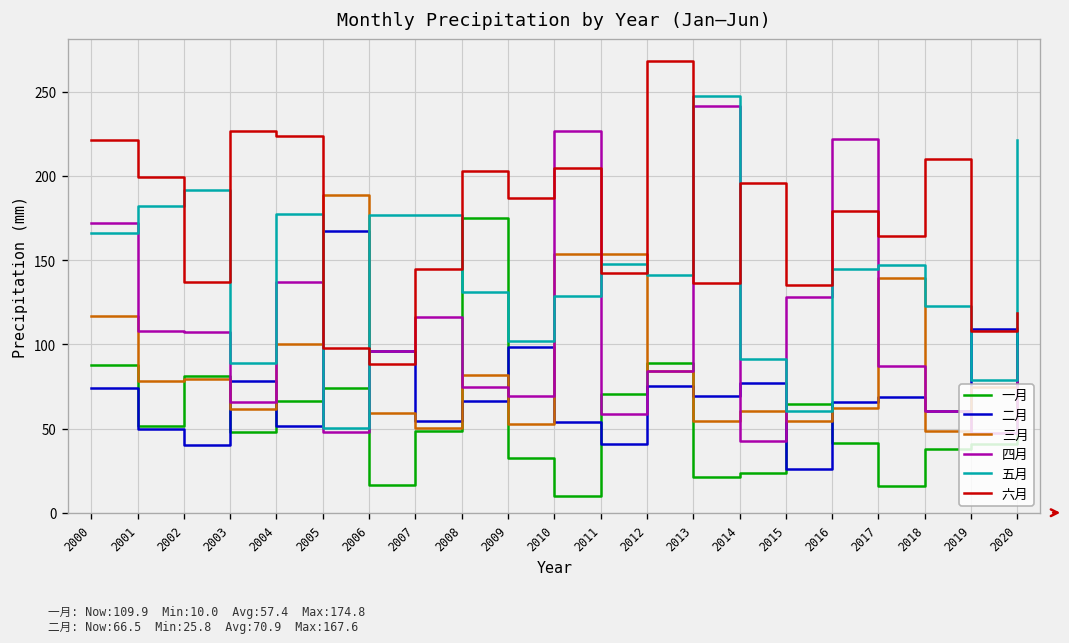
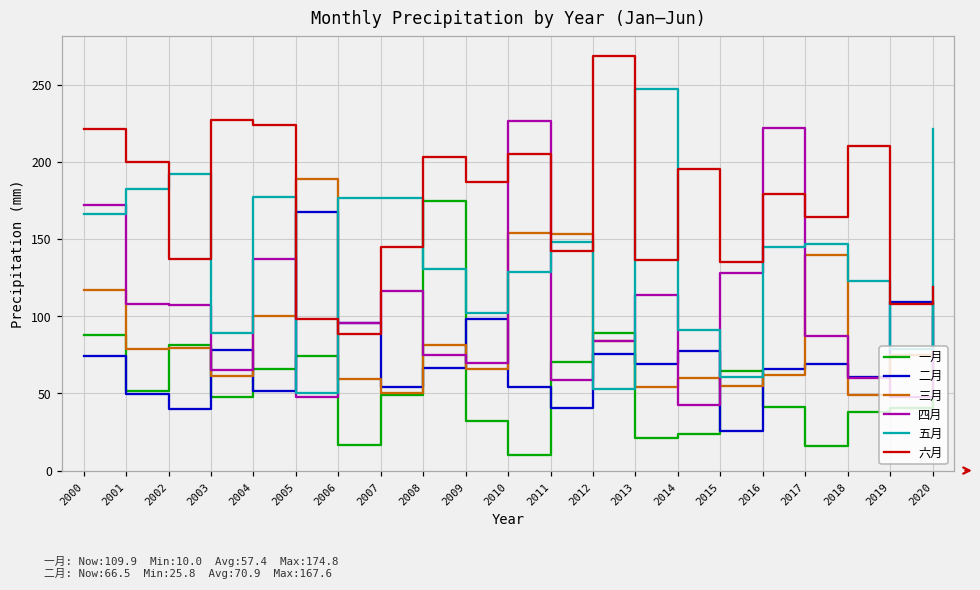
三月, 2009: 53 -> 66
五月, 2012: 141 -> 53
四月, 2013: 242 -> 114
